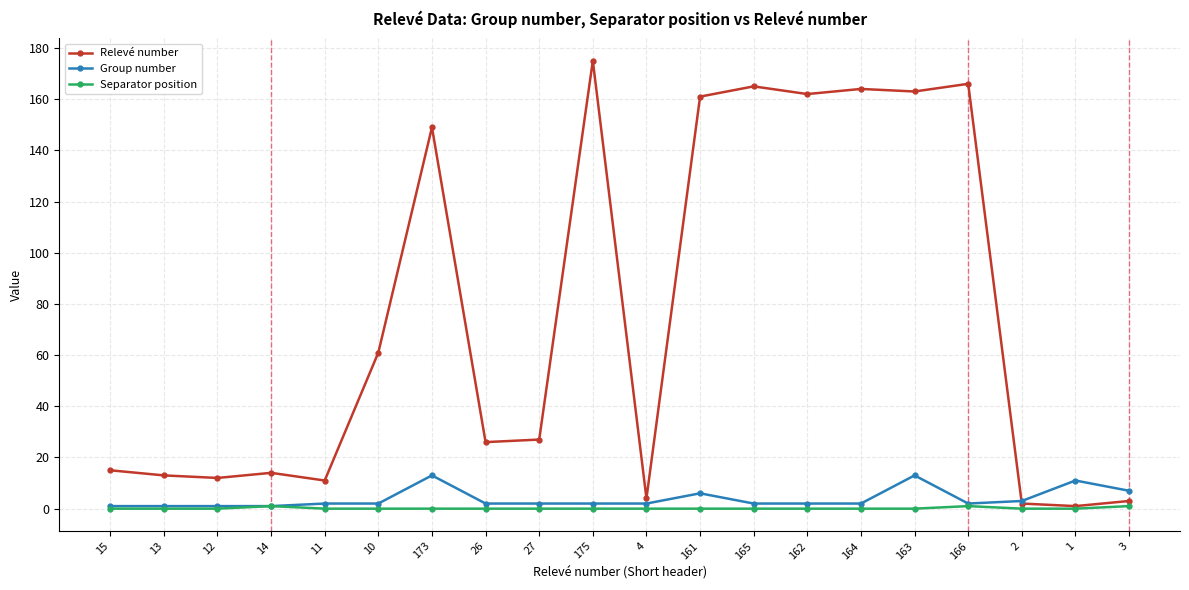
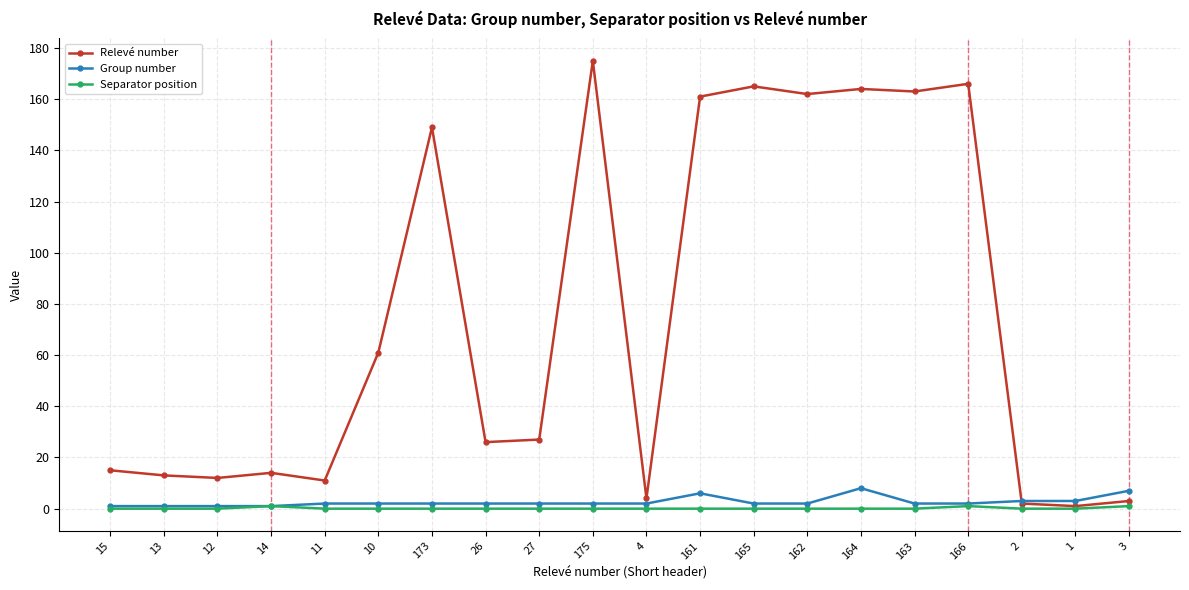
Group number, 173: 13 -> 2
Group number, 164: 2 -> 8
Group number, 163: 13 -> 2
Group number, 1: 11 -> 3
